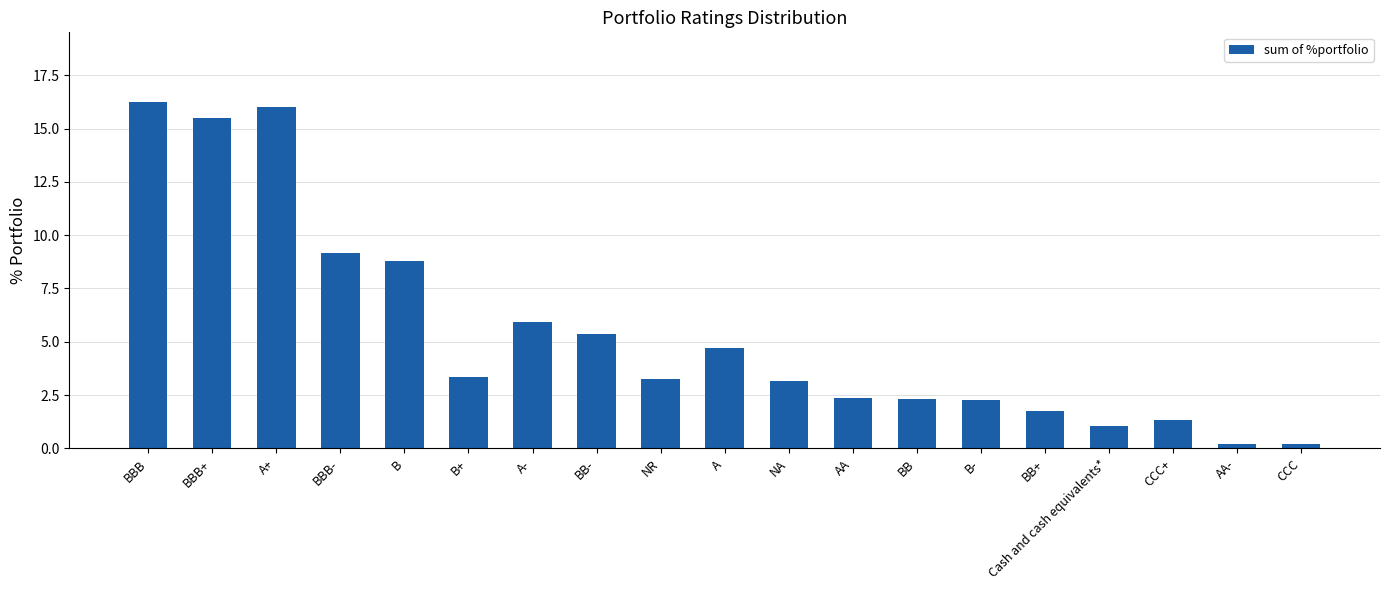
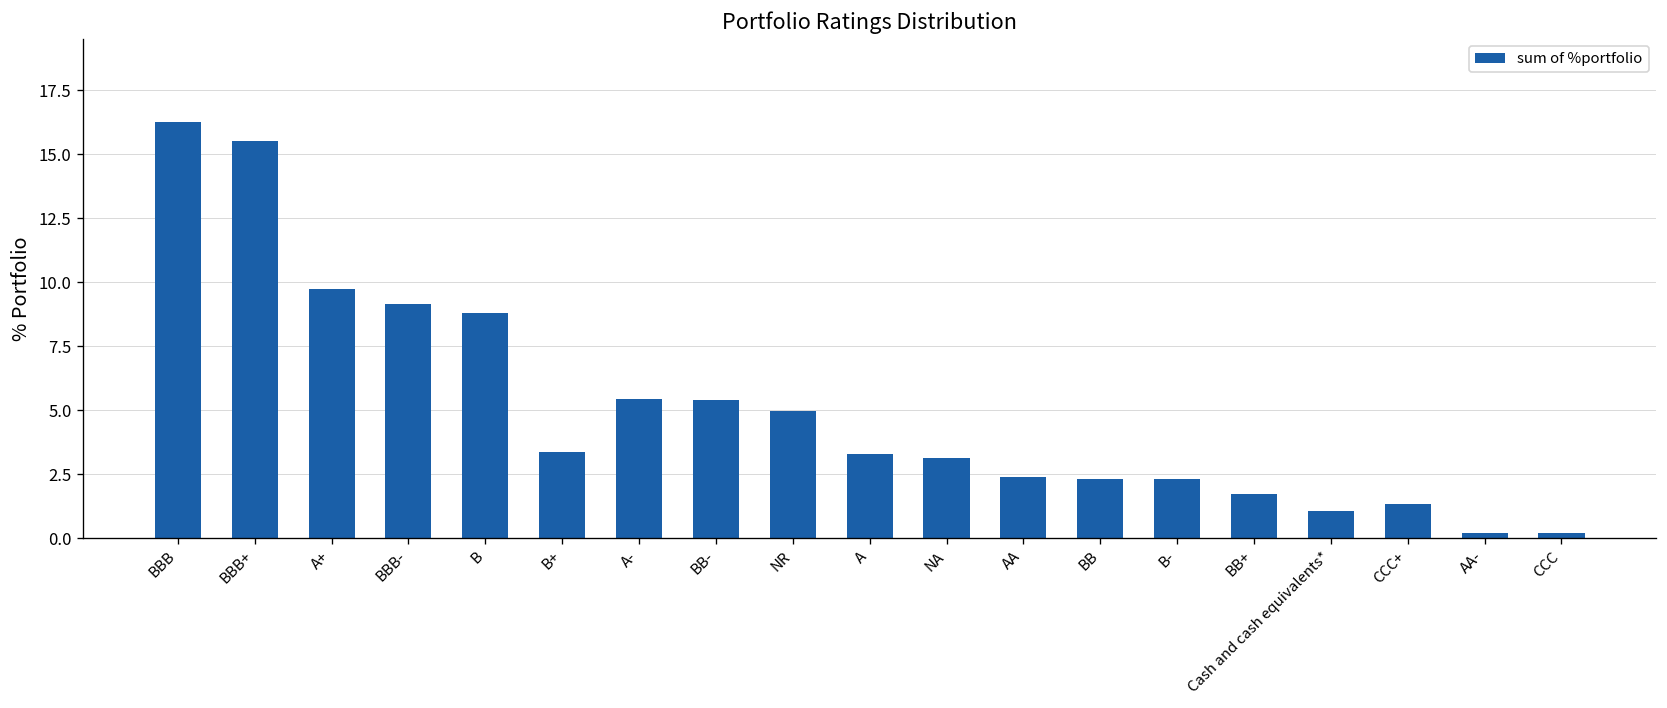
A+: 16.0 -> 9.7
A-: 6.0 -> 5.4
NR: 3.3 -> 5.0
A: 4.7 -> 3.3
